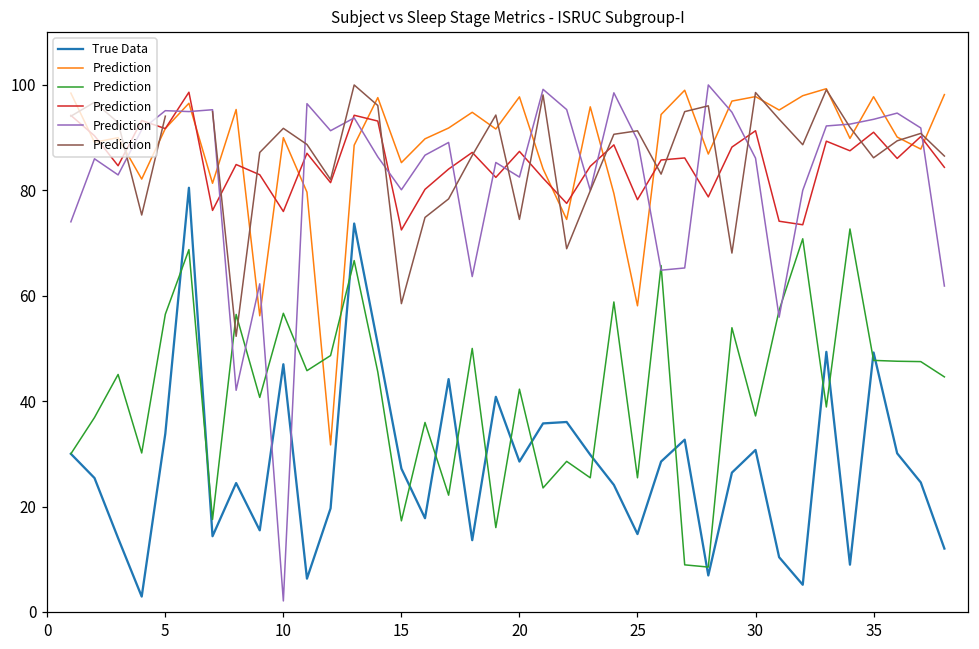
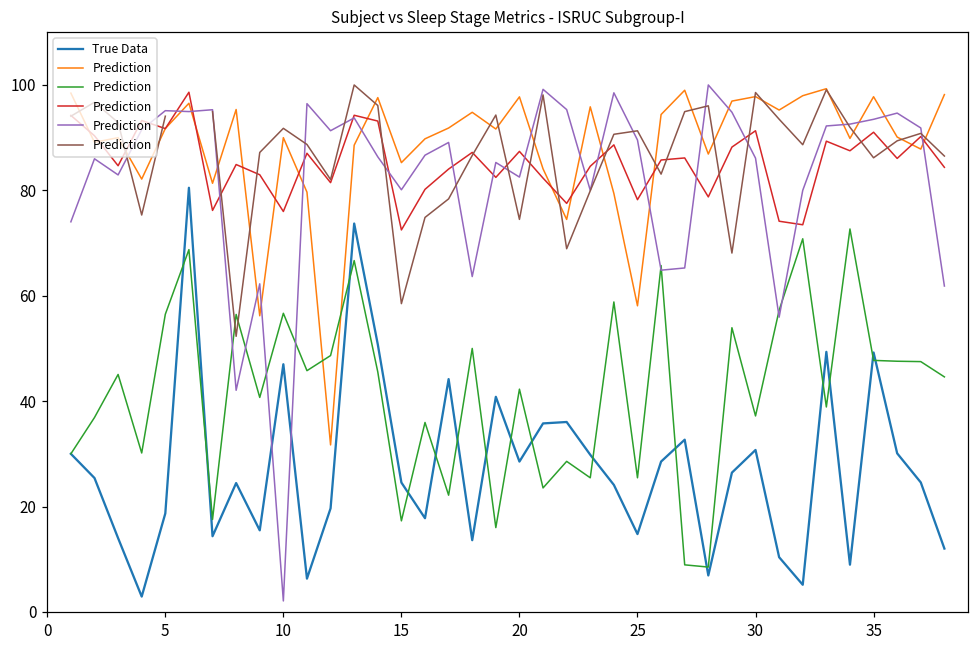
True Data, 5: 34 -> 19
True Data, 15: 27 -> 25
